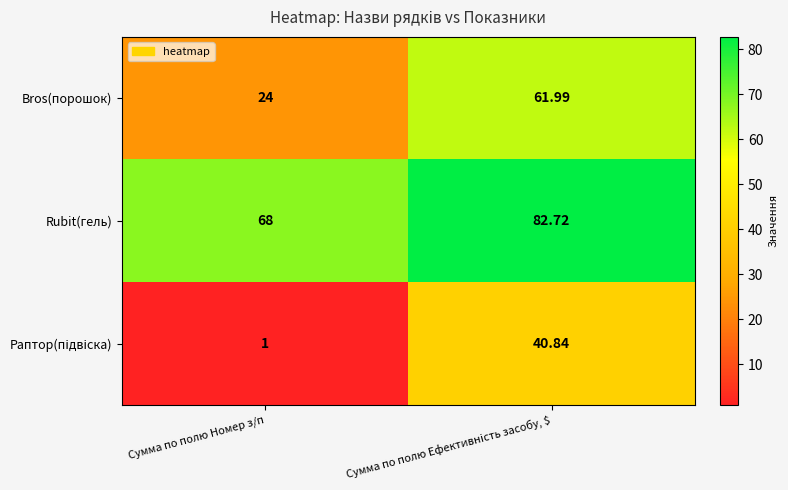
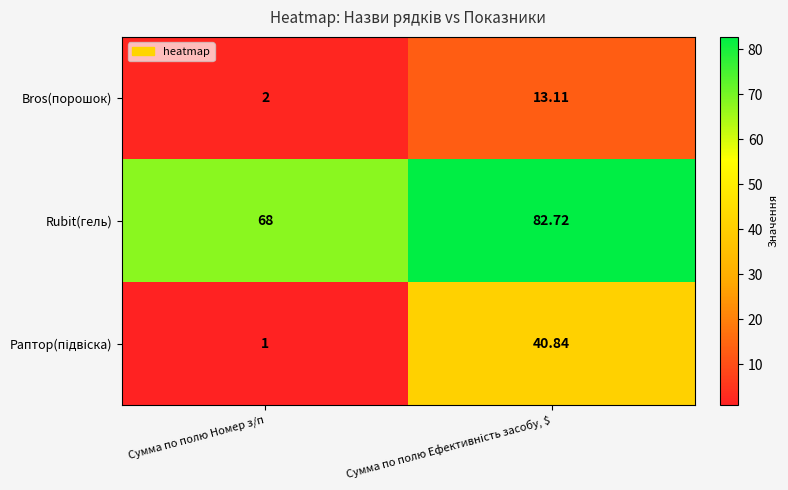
Bros(порошок), Сумма по полю Номер з/п: 24 -> 2
Bros(порошок), Сумма по полю Ефективність засобу, $: 61.99 -> 13.11
